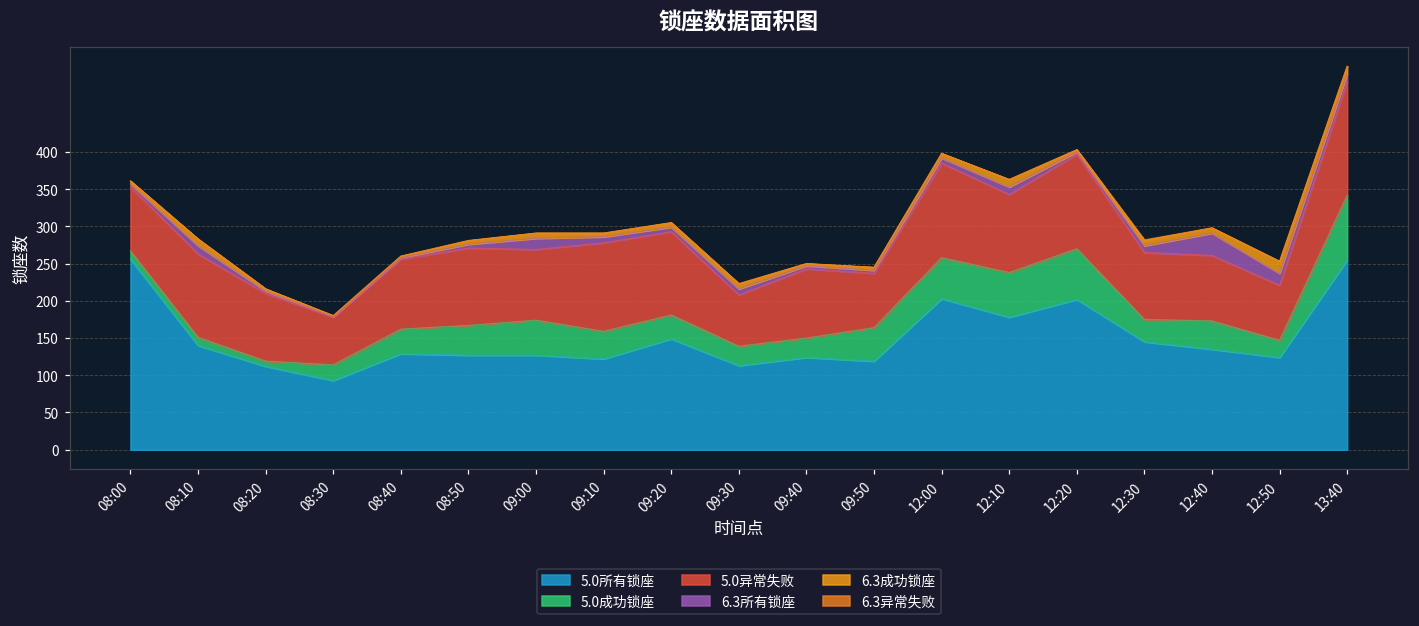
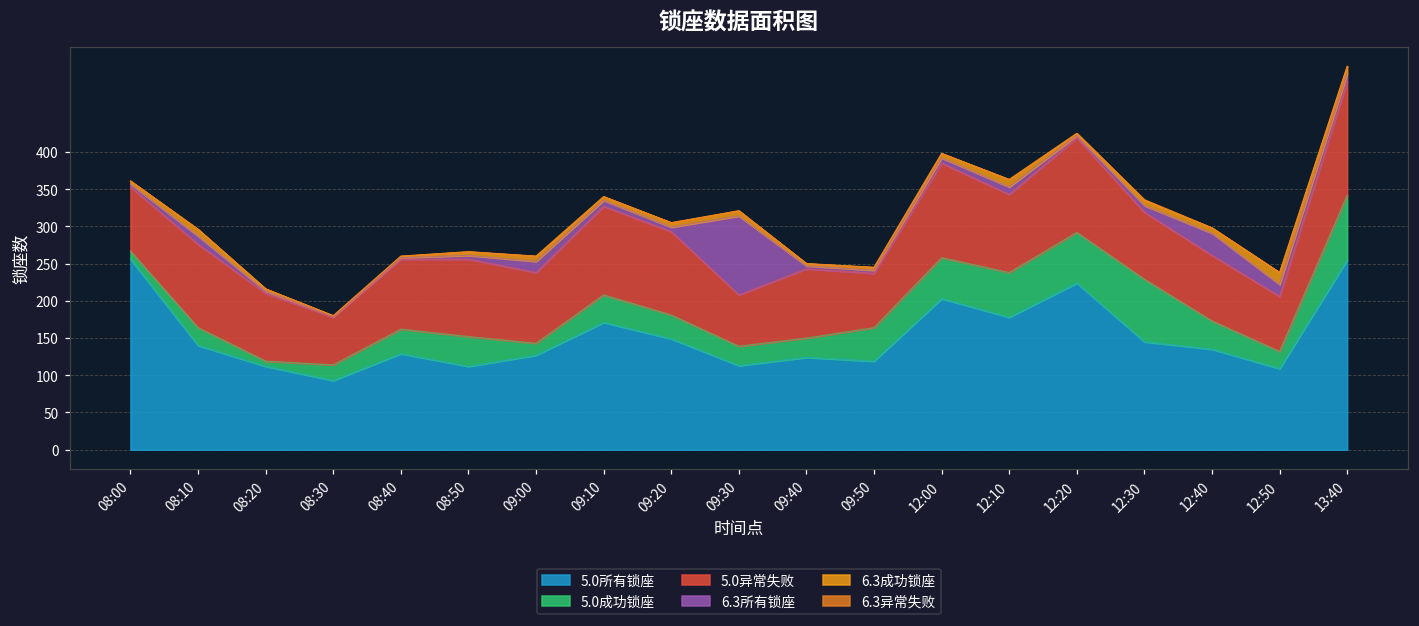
5.0成功锁座, 08:10: 10 -> 20
5.0所有锁座, 08:50: 130 -> 110
5.0成功锁座, 09:00: 50 -> 20
5.0所有锁座, 09:10: 120 -> 170
6.3所有锁座, 09:30: 10 -> 110
5.0所有锁座, 12:20: 200 -> 220
5.0成功锁座, 12:30: 30 -> 80
5.0所有锁座, 12:50: 120 -> 110
